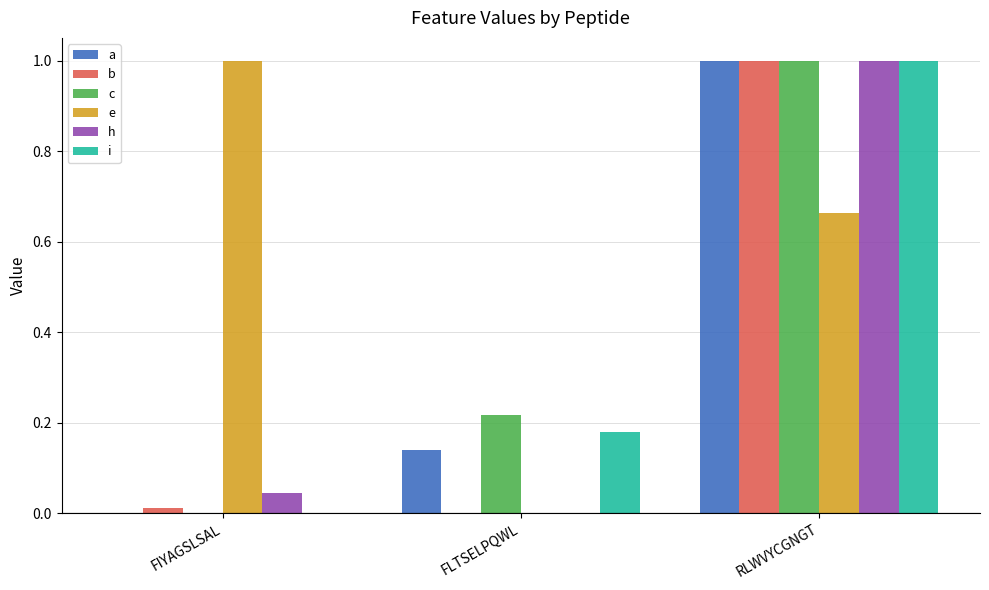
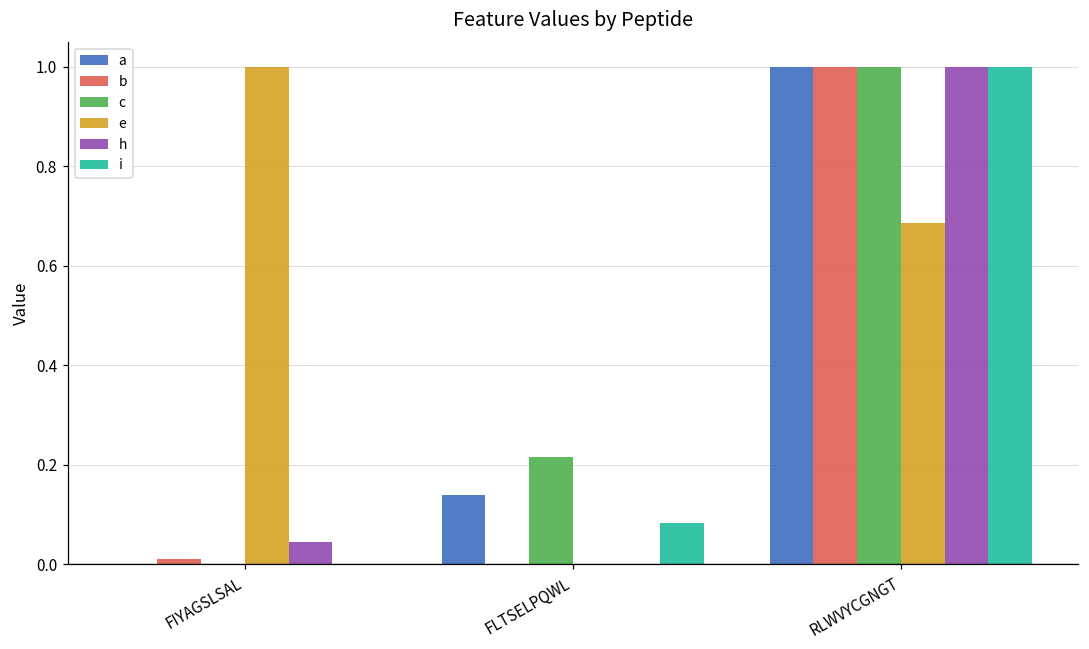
i, FLTSELPQWL: 0.18 -> 0.08
e, RLWVYCGNGT: 0.66 -> 0.69
